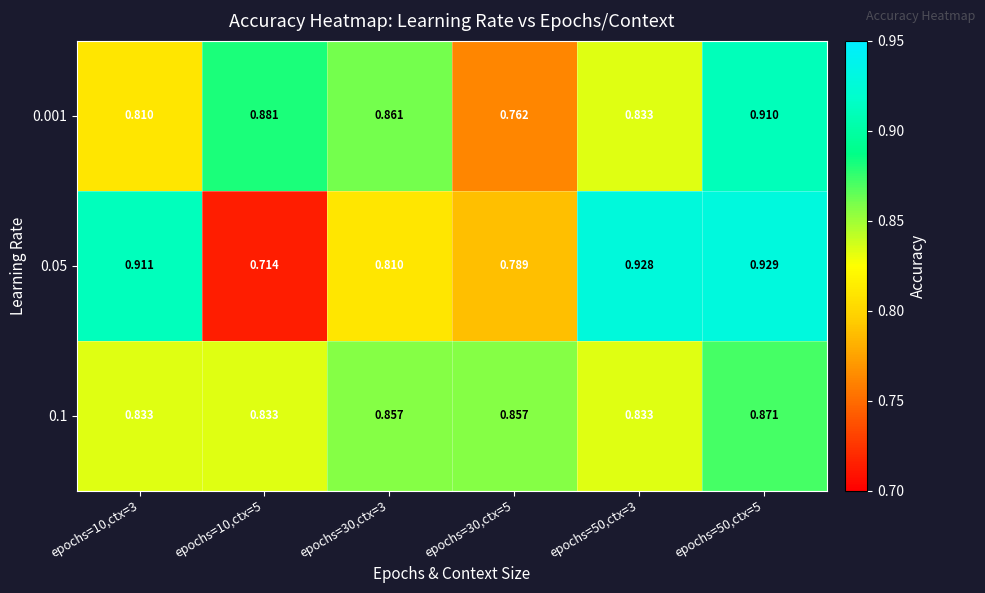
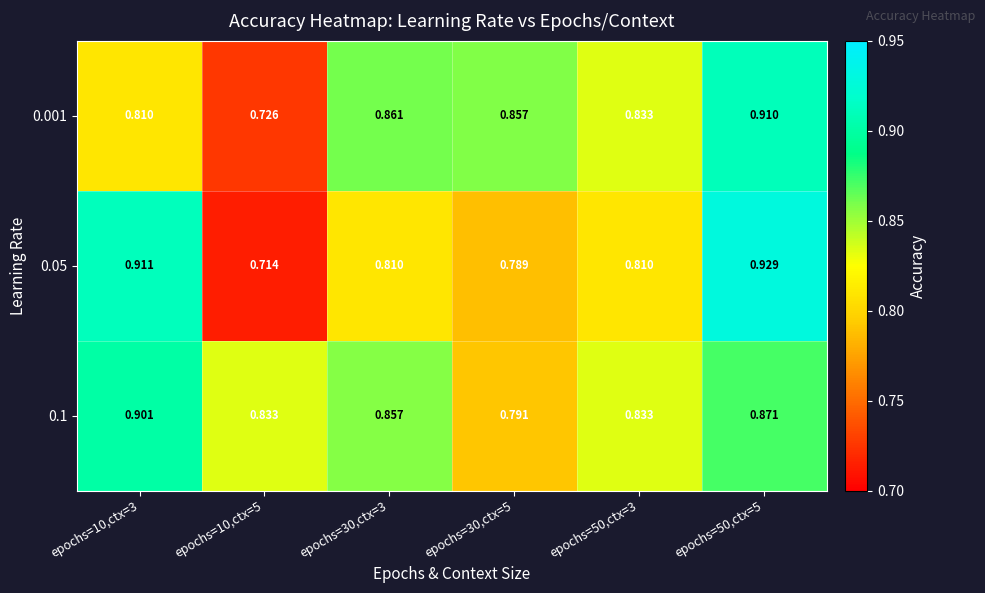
0.001, epochs=10,ctx=5: 0.881 -> 0.726
0.001, epochs=30,ctx=5: 0.762 -> 0.857
0.05, epochs=50,ctx=3: 0.928 -> 0.810
0.1, epochs=10,ctx=3: 0.833 -> 0.901
0.1, epochs=30,ctx=5: 0.857 -> 0.791
